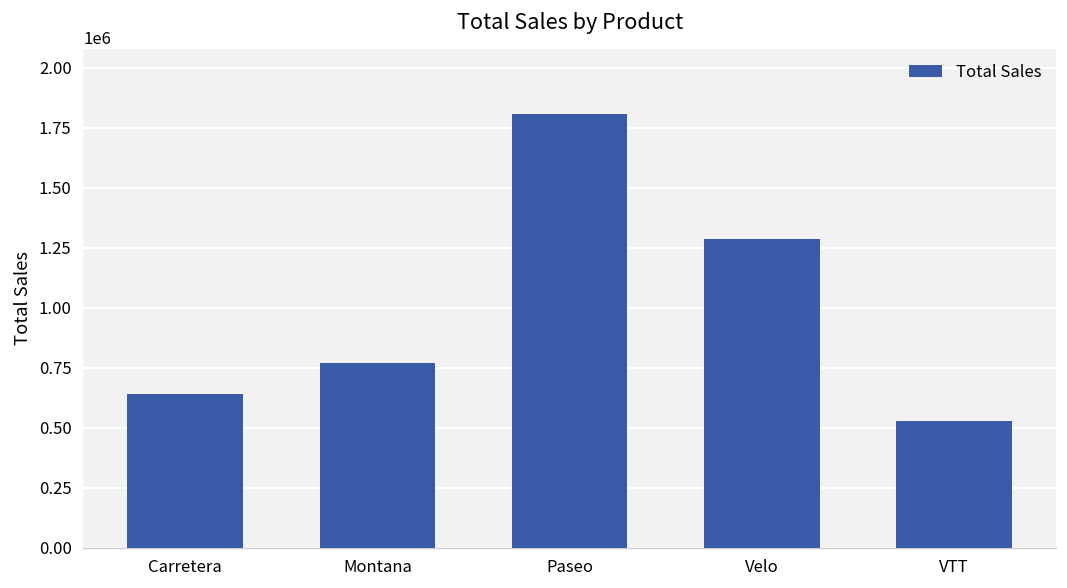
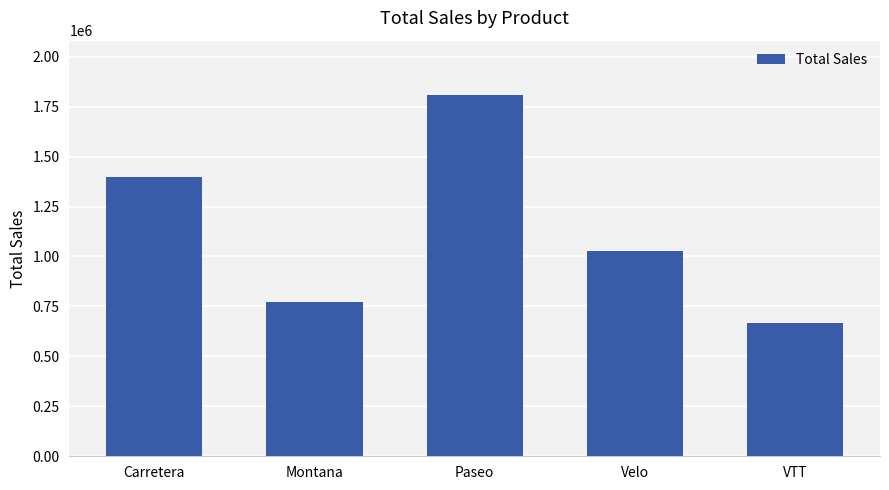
Carretera: 640000 -> 1400000
Velo: 1290000 -> 1030000
VTT: 530000 -> 670000
